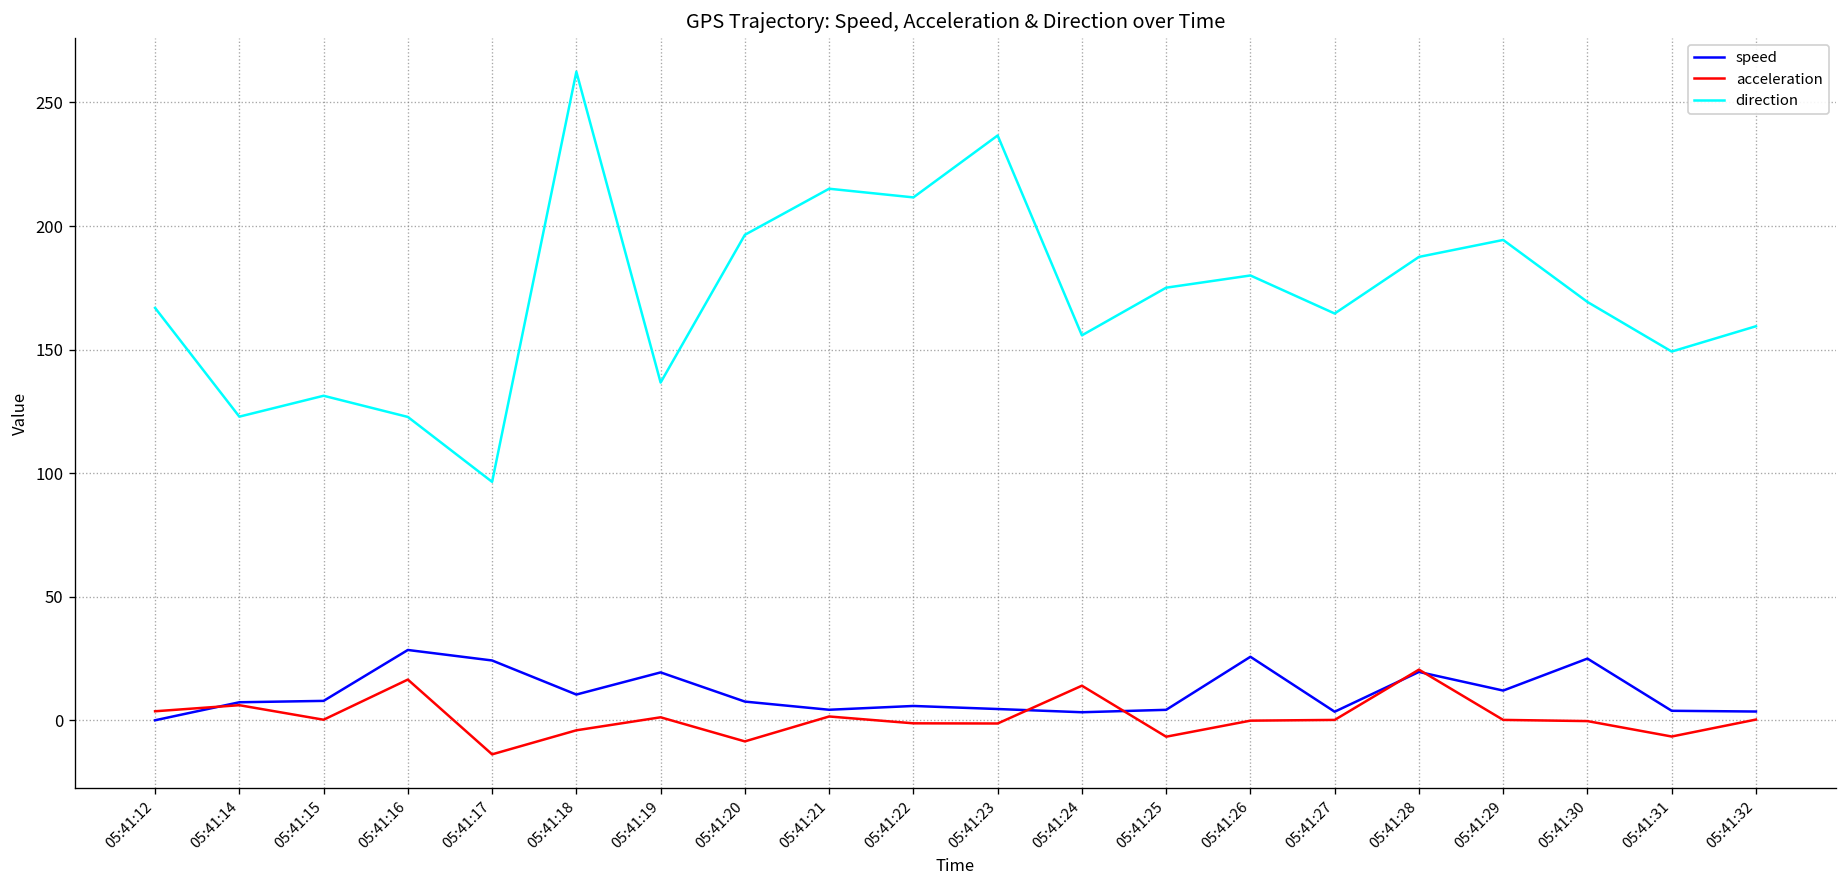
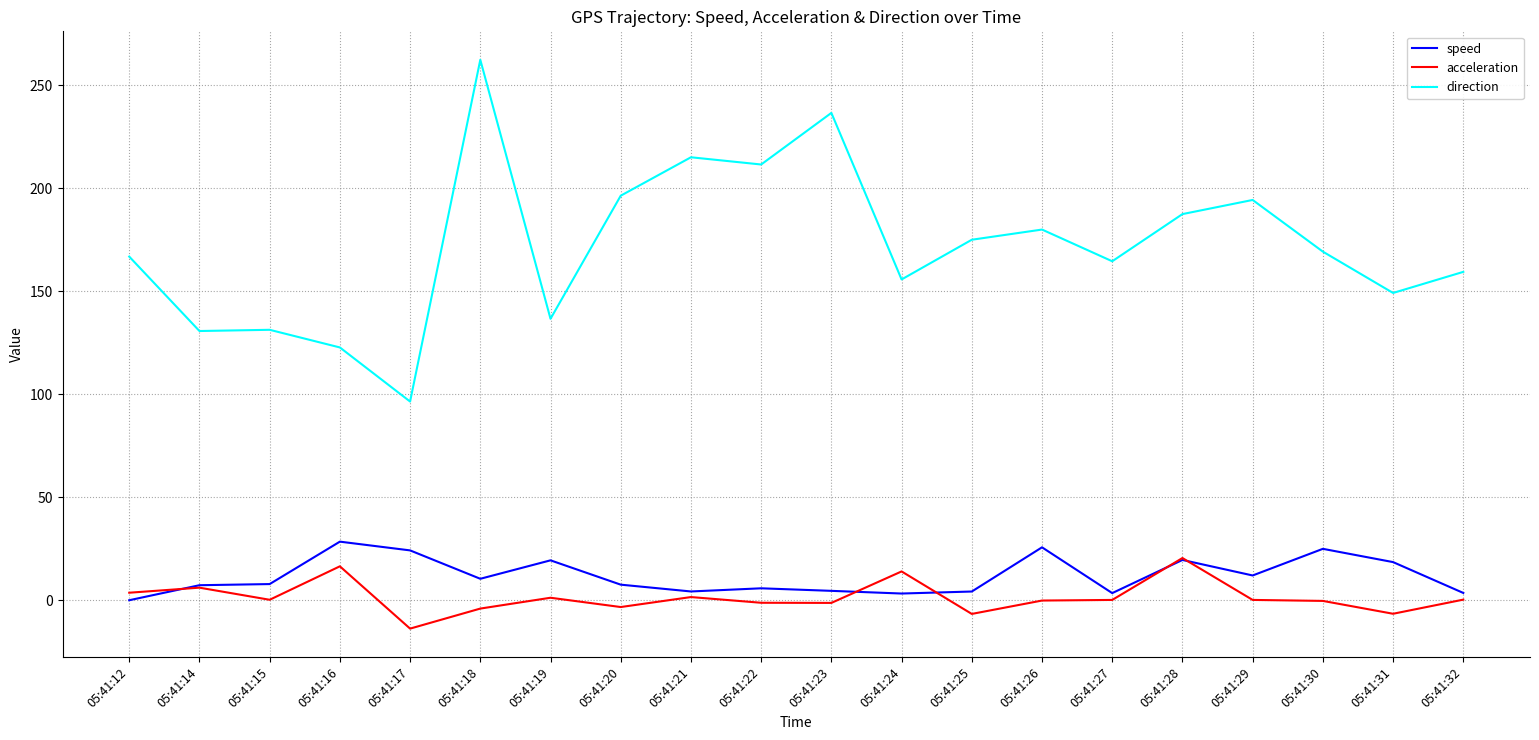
direction, 05:41:14: 123 -> 131
acceleration, 05:41:20: -9 -> -3
speed, 05:41:31: 4 -> 19
